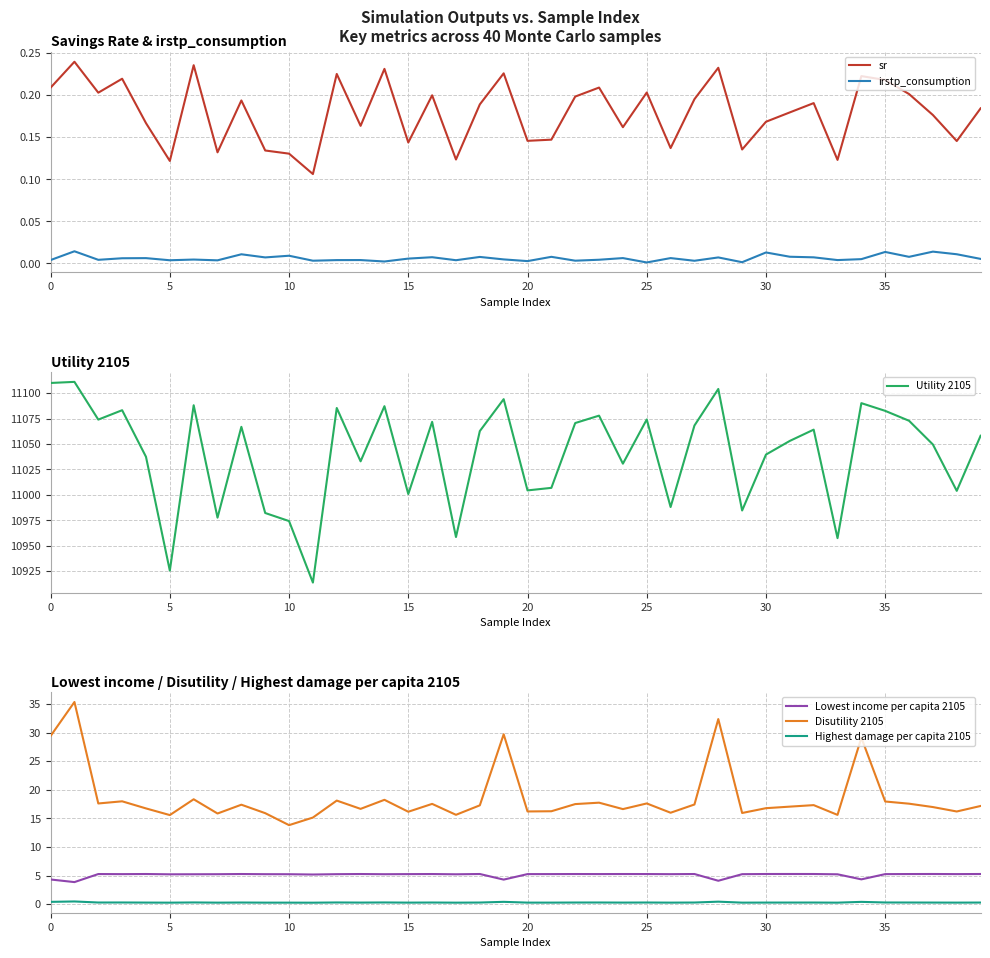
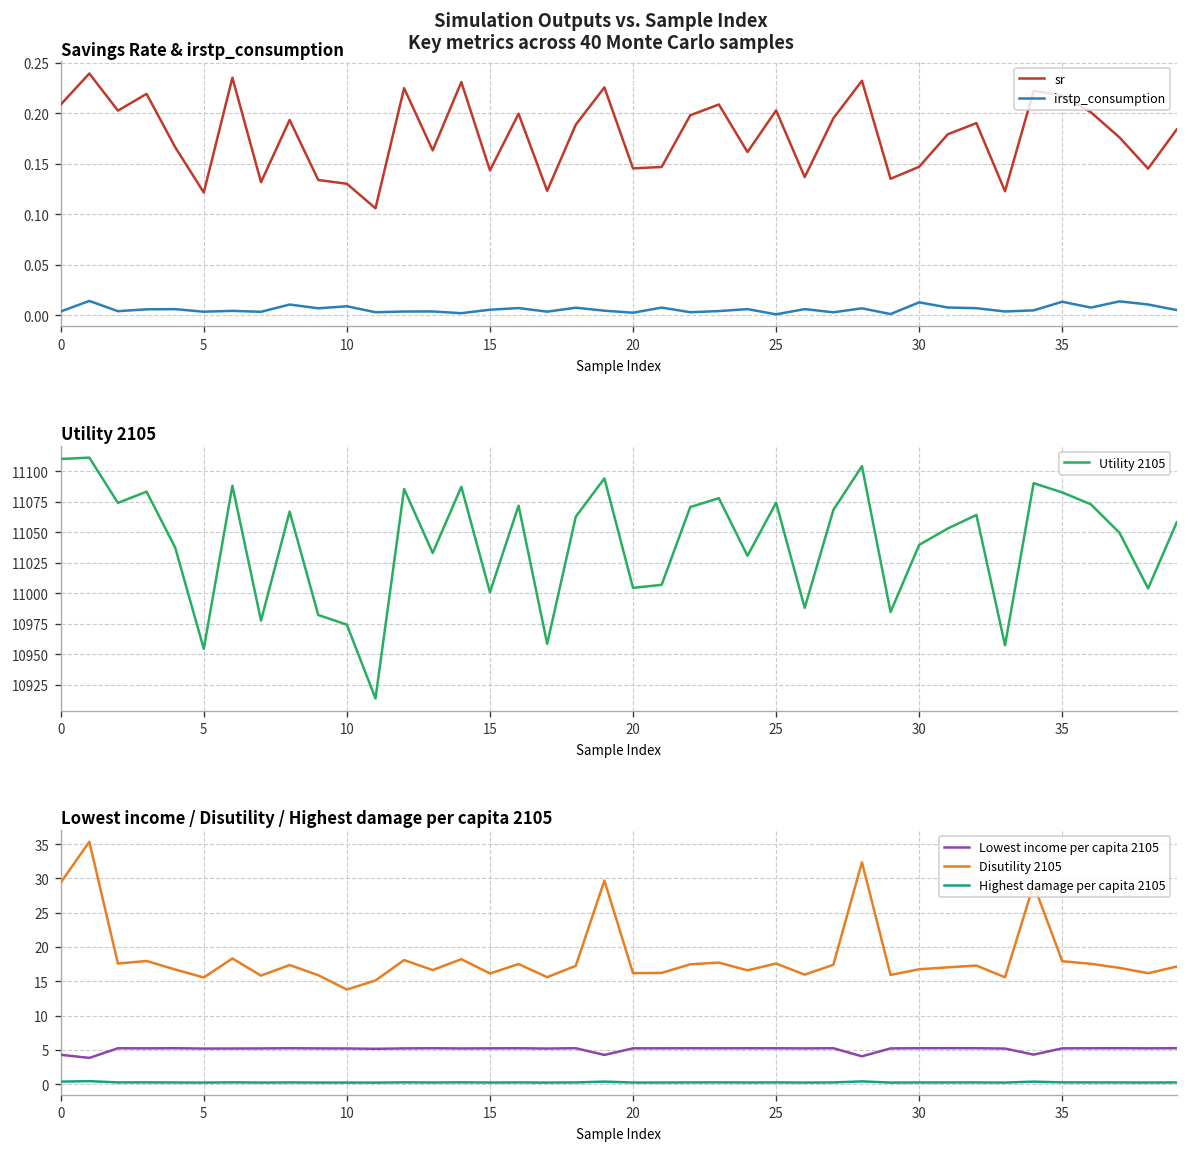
Savings Rate & irstp_consumption, sr, 30: 0.17 -> 0.15
Utility 2105, 5: 10926 -> 10955
